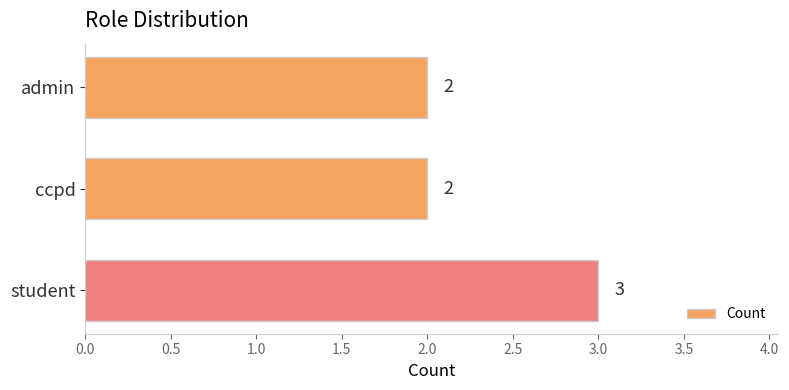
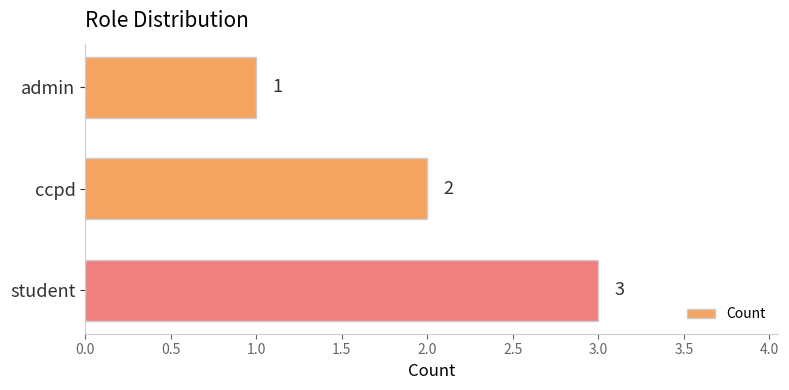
admin: 2 -> 1
